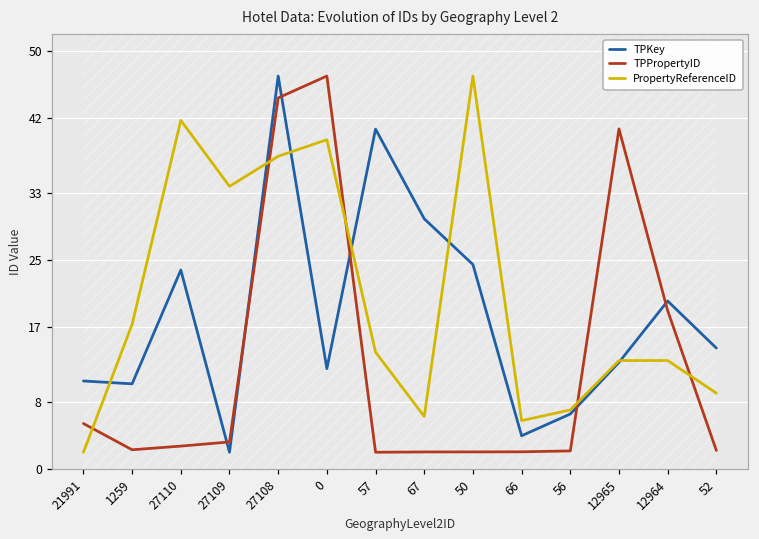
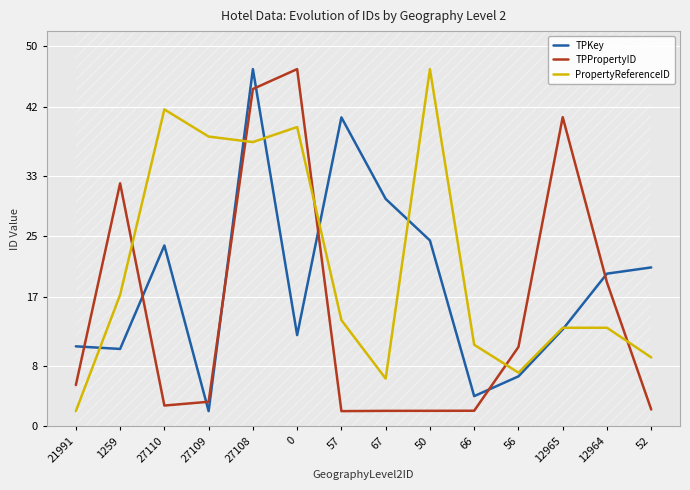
TPPropertyID, 1259: 2 -> 32
PropertyReferenceID, 27109: 34 -> 38
PropertyReferenceID, 66: 6 -> 11
TPPropertyID, 56: 2 -> 10
TPKey, 52: 14 -> 21
